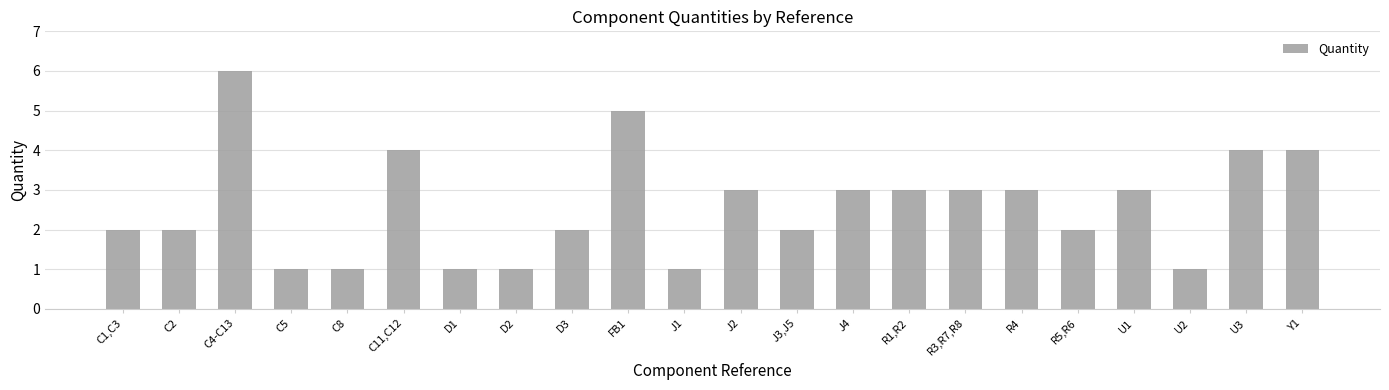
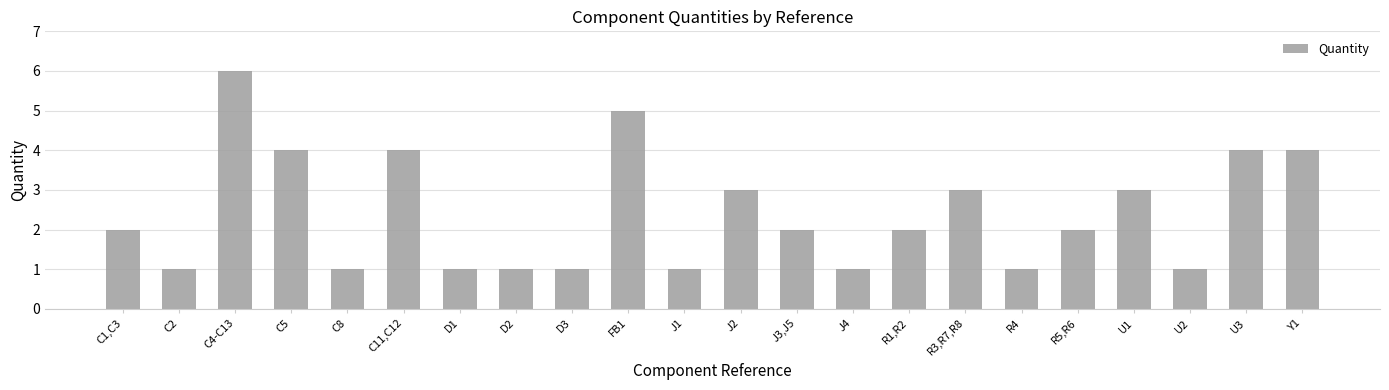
C2: 2 -> 1
C5: 1 -> 4
D3: 2 -> 1
J4: 3 -> 1
R1,R2: 3 -> 2
R4: 3 -> 1
